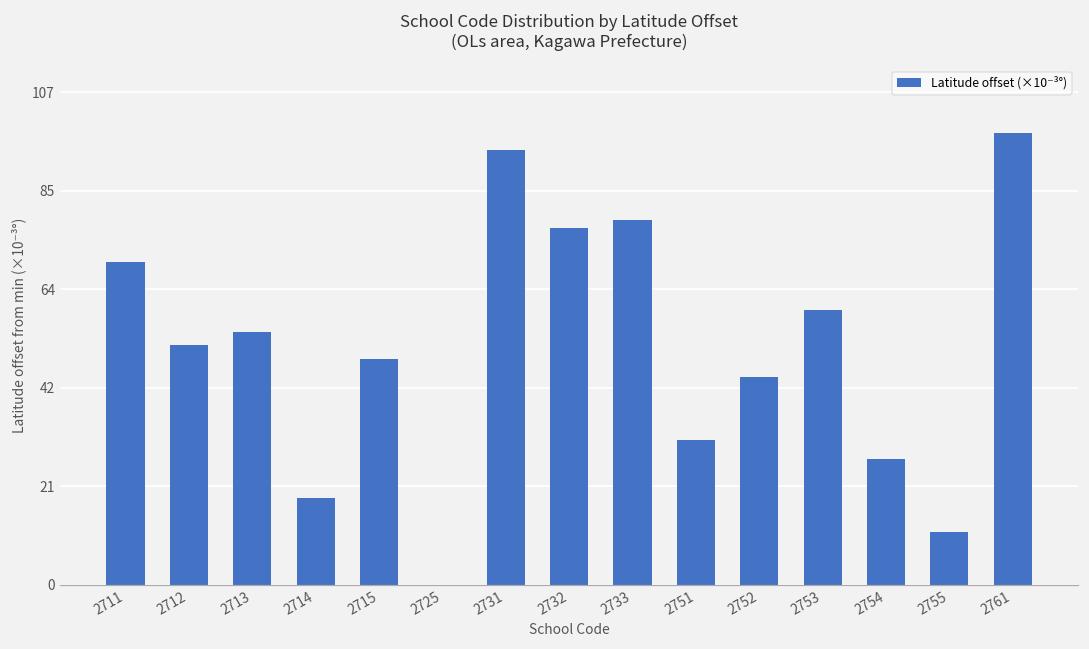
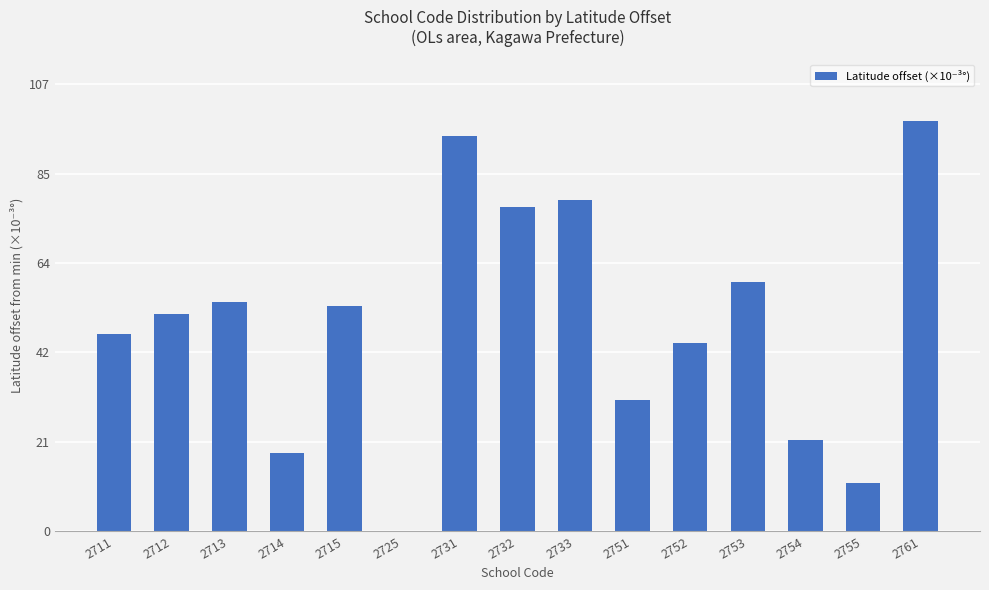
2711: 70 -> 47
2715: 49 -> 54
2754: 27 -> 22
